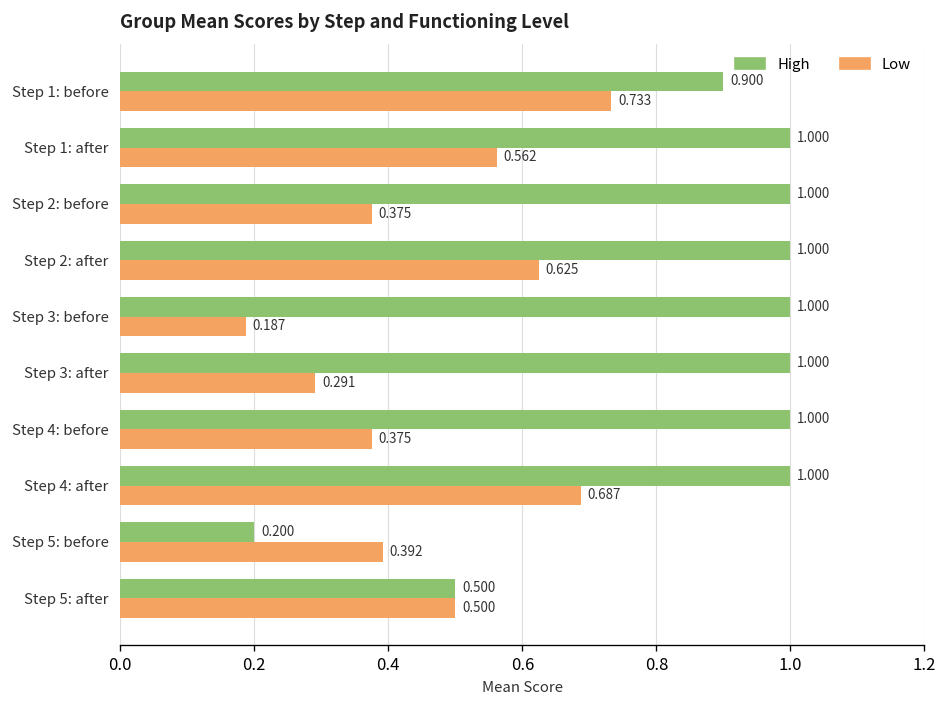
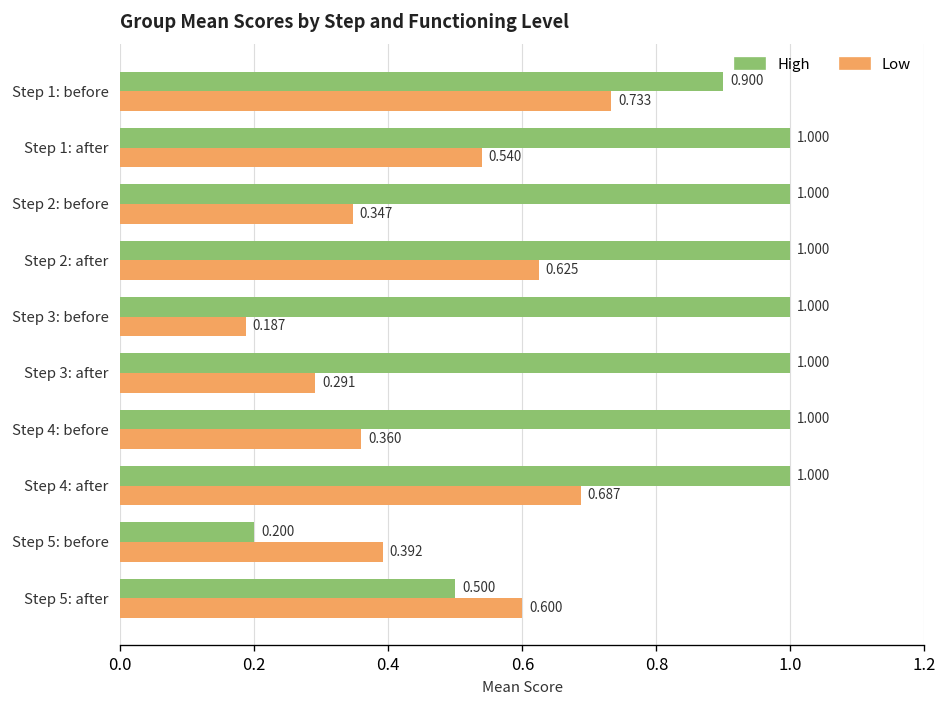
Low, Step 1: after: 0.562 -> 0.540
Low, Step 2: before: 0.375 -> 0.347
Low, Step 4: before: 0.375 -> 0.360
Low, Step 5: after: 0.500 -> 0.600
